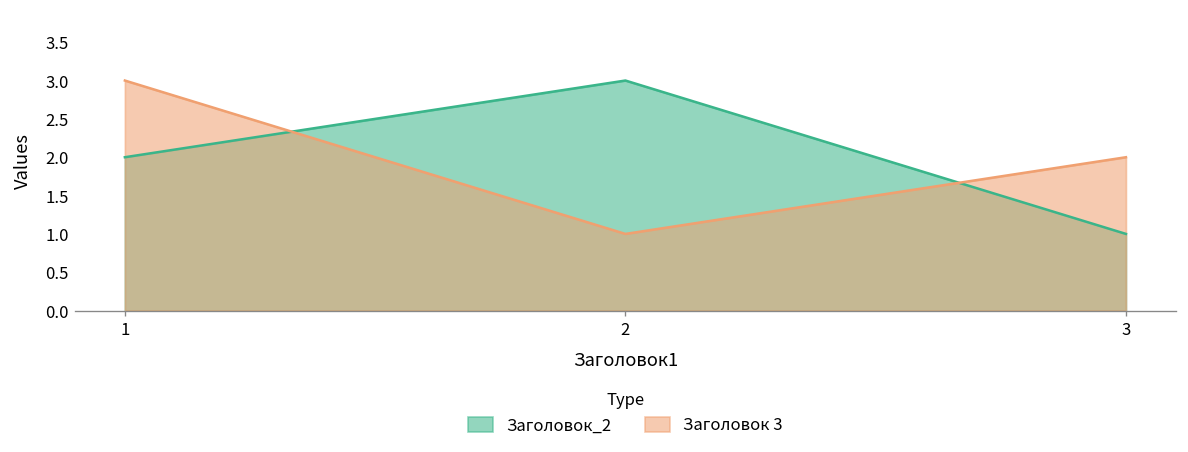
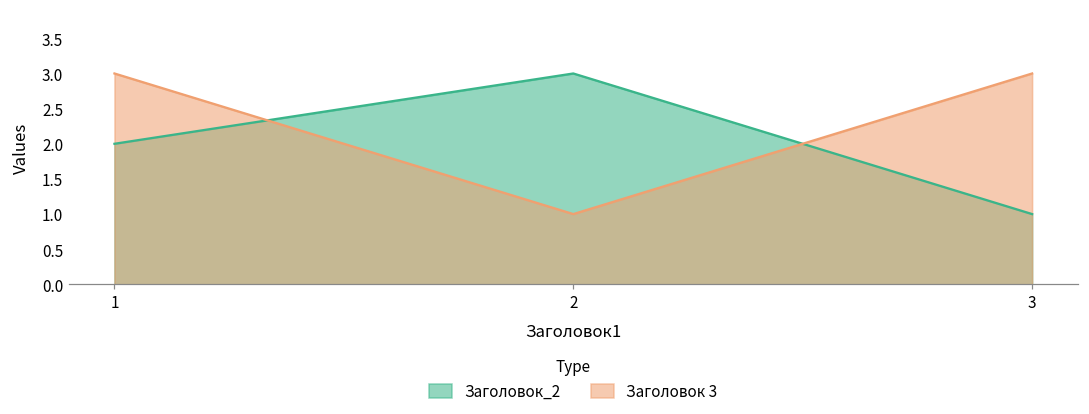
Заголовок 3, 3: 2 -> 3
